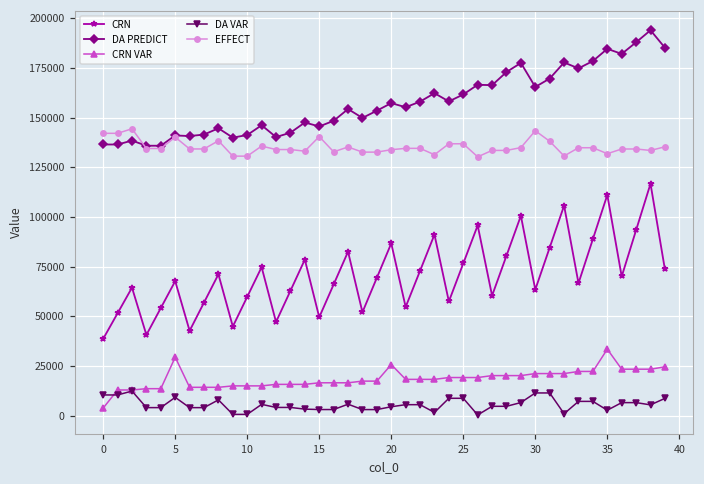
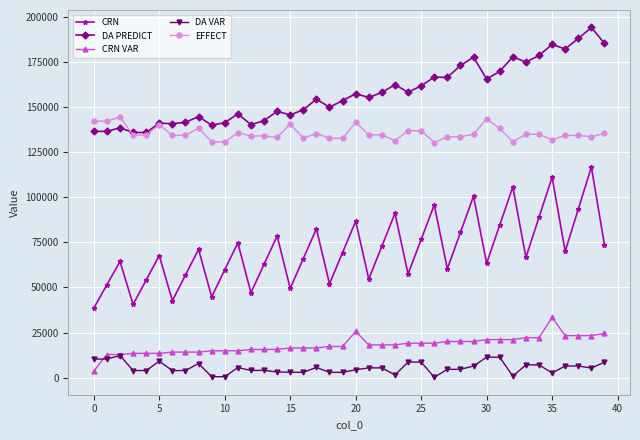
CRN VAR, 5: 29000 -> 14000
EFFECT, 20: 134000 -> 141000
